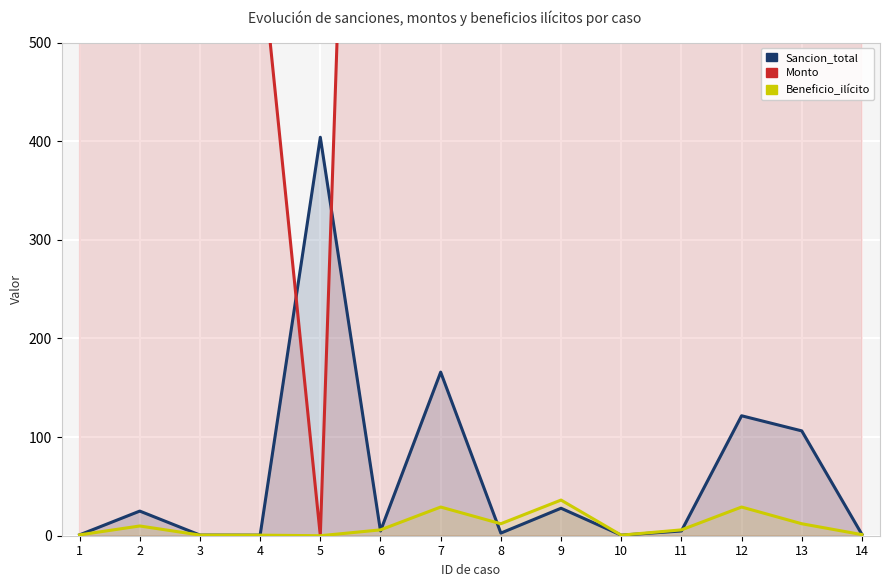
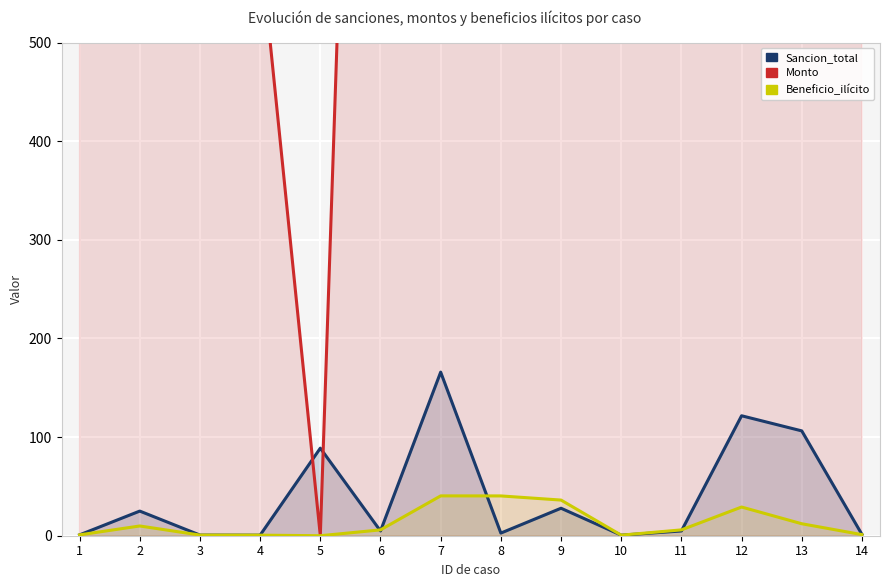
Sancion_total, 5: 400 -> 90
Beneficio_ilícito, 7: 30 -> 40
Beneficio_ilícito, 8: 10 -> 40
